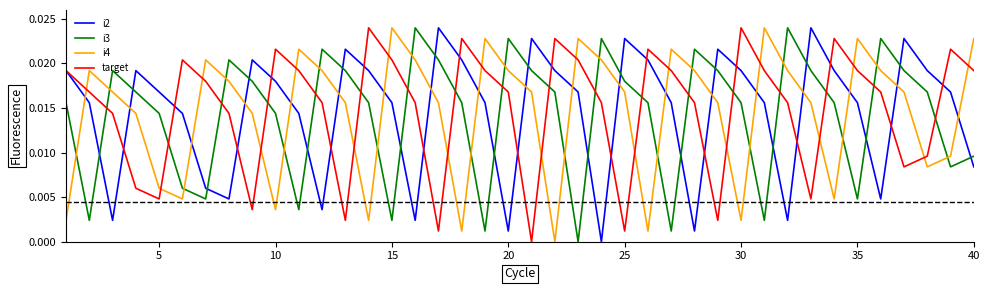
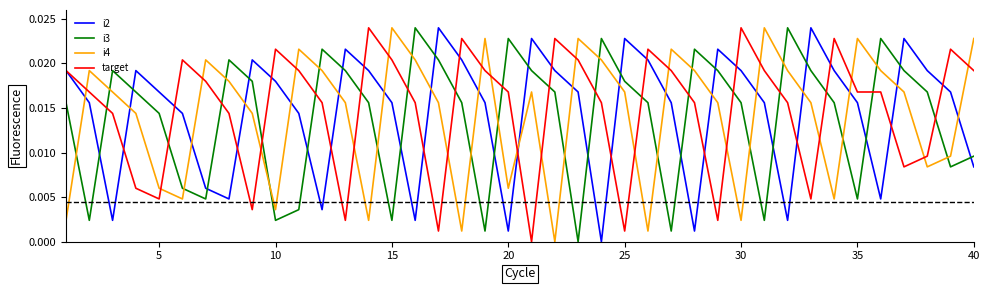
i3, 10: 0.014 -> 0.002
i4, 20: 0.019 -> 0.006
target, 35: 0.019 -> 0.017
